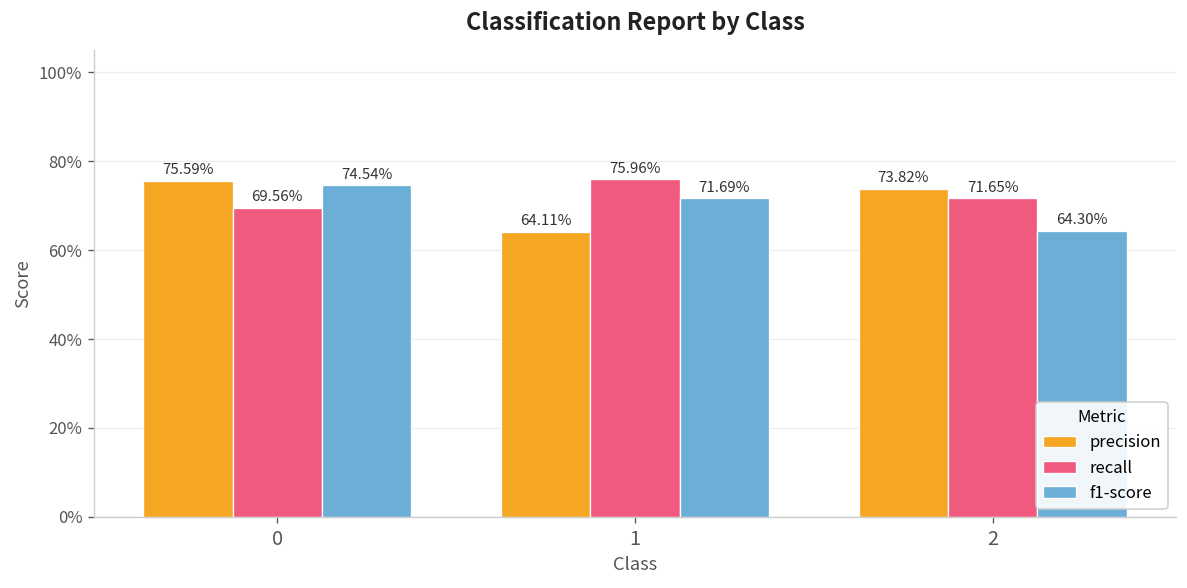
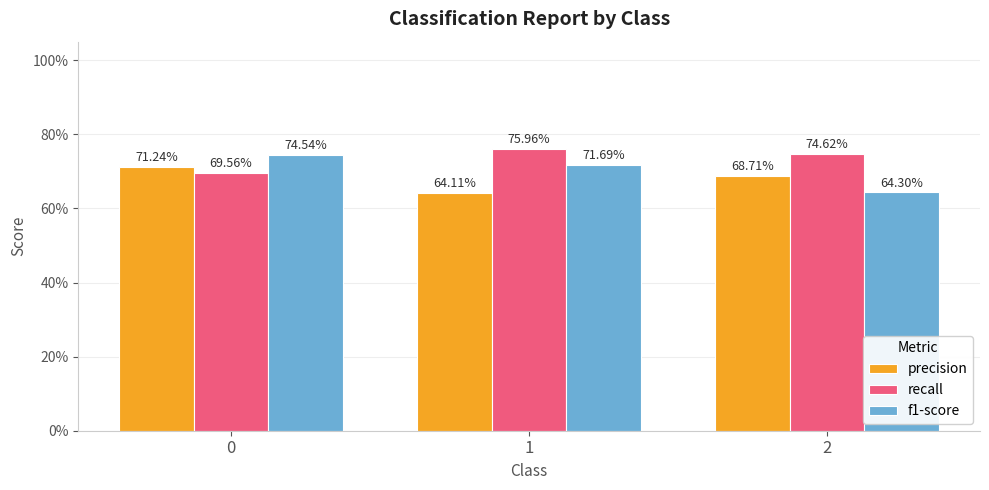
precision, 0: 75.59% -> 71.24%
precision, 2: 73.82% -> 68.71%
recall, 2: 71.65% -> 74.62%
